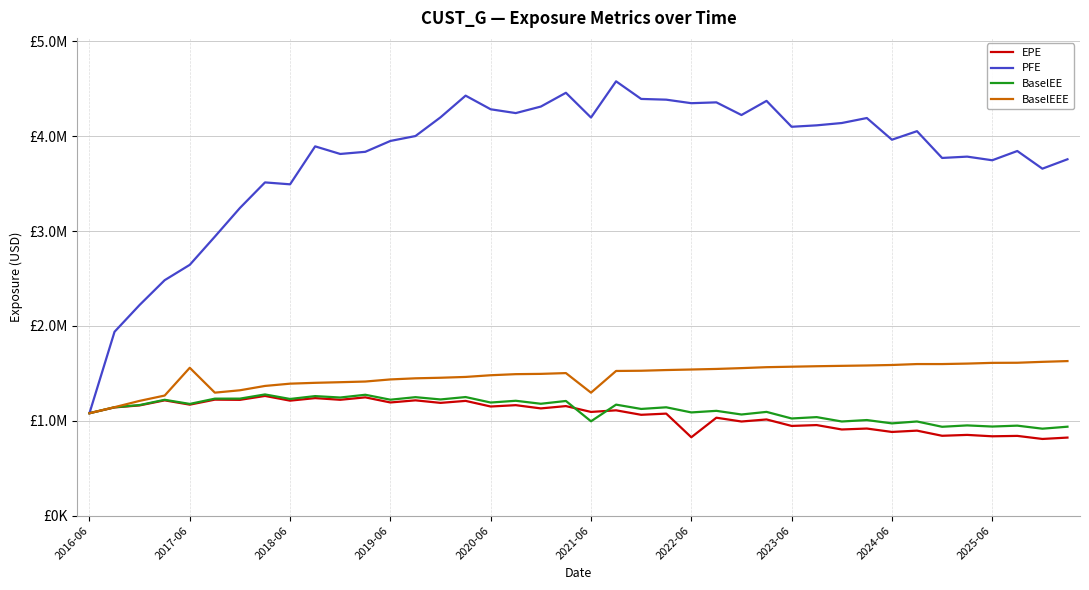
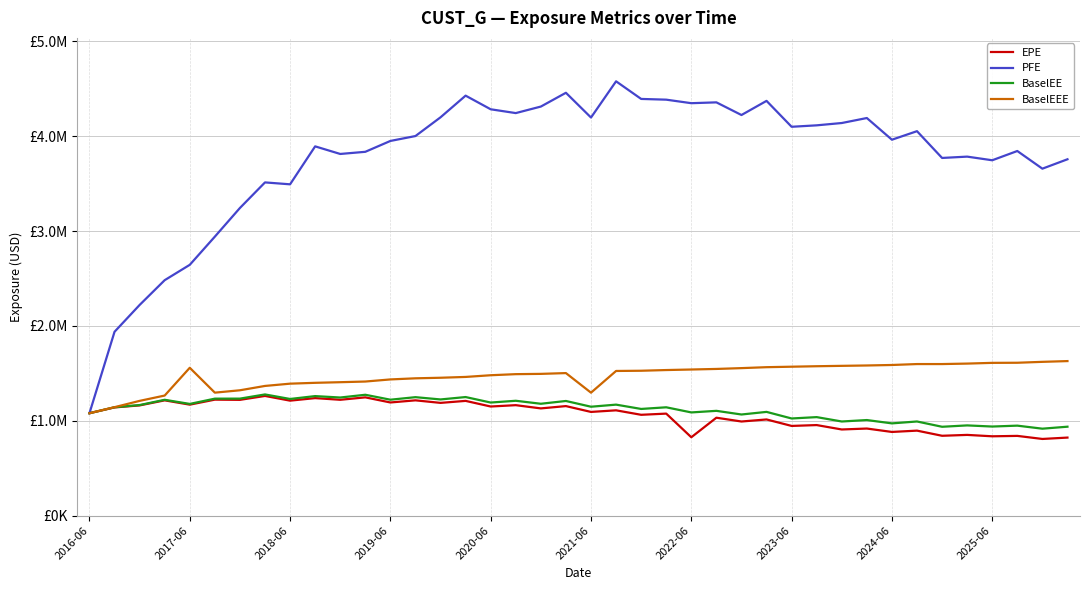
BaselEE, 2021-06: £1000000 -> £1100000
